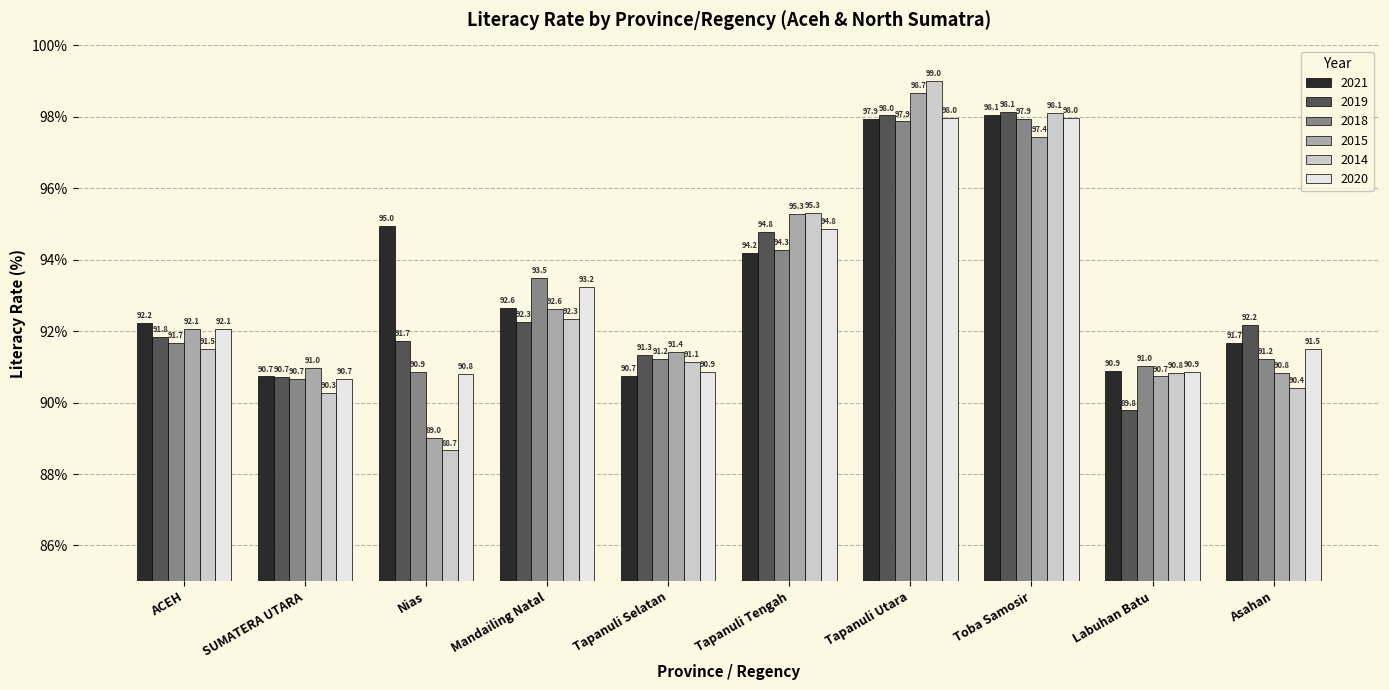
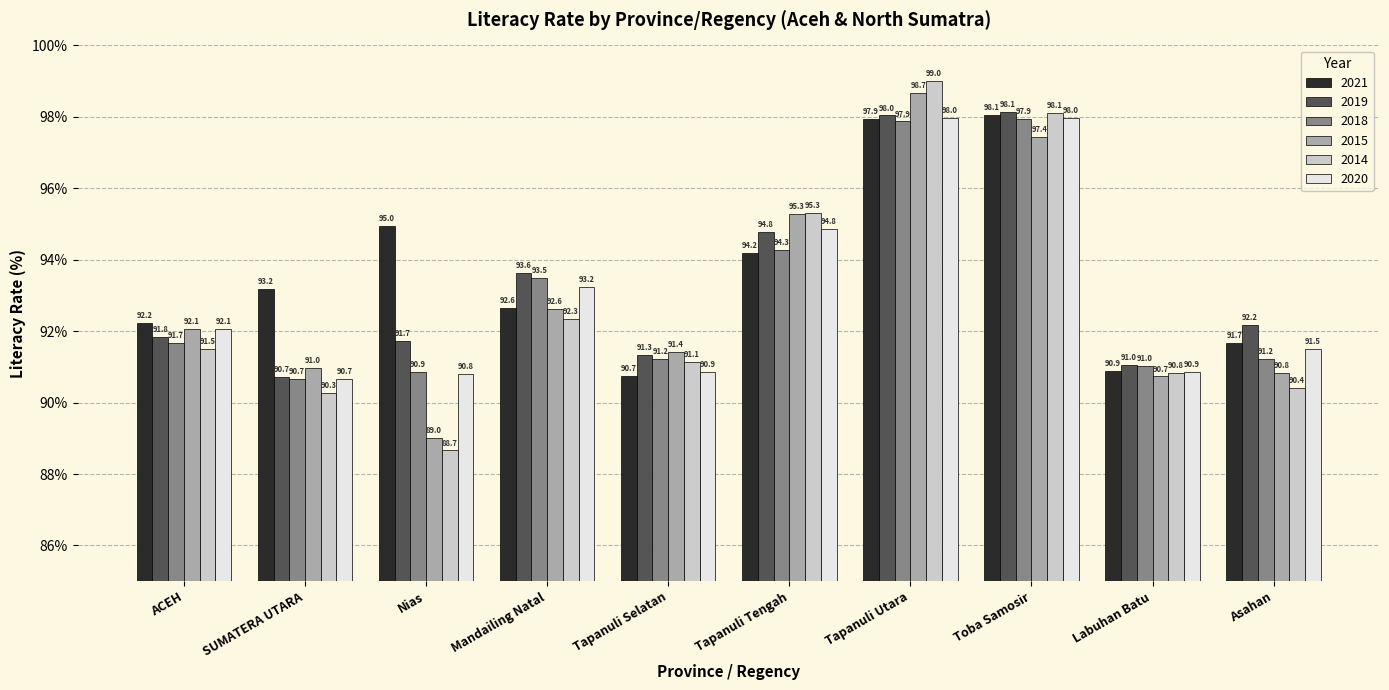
2021, SUMATERA UTARA: 90.7 -> 93.2
2019, Mandailing Natal: 92.3 -> 93.6
2019, Labuhan Batu: 89.8 -> 91.0
